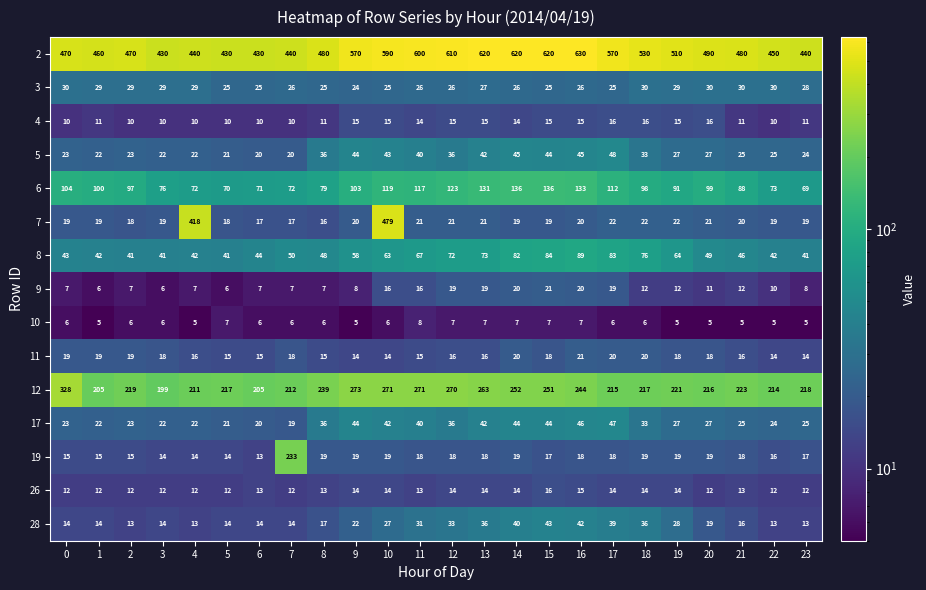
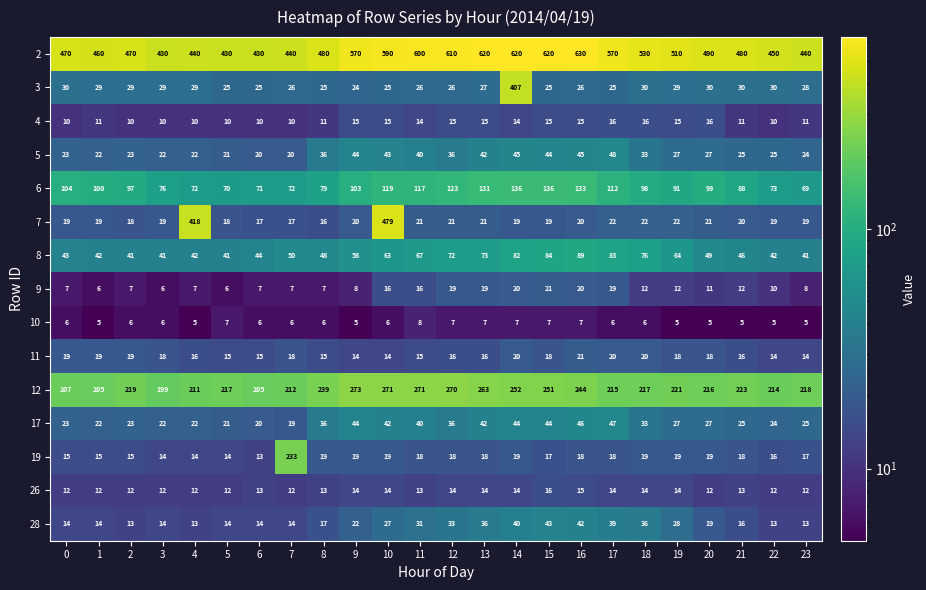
3, 14: 26 -> 407
12, 0: 328 -> 207
